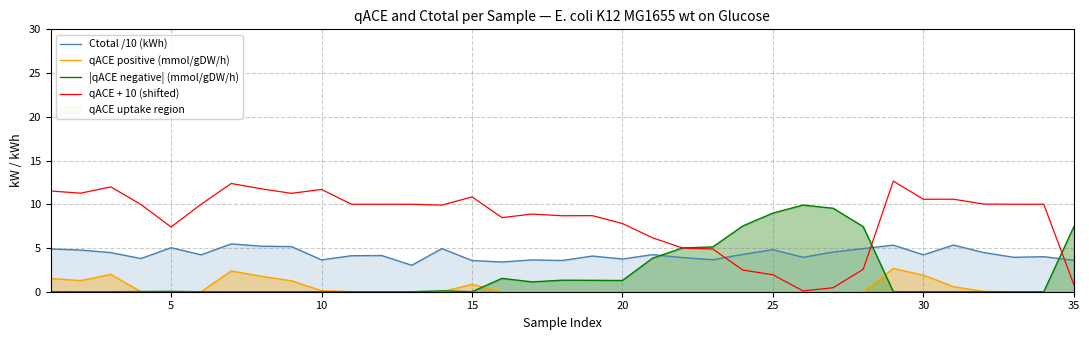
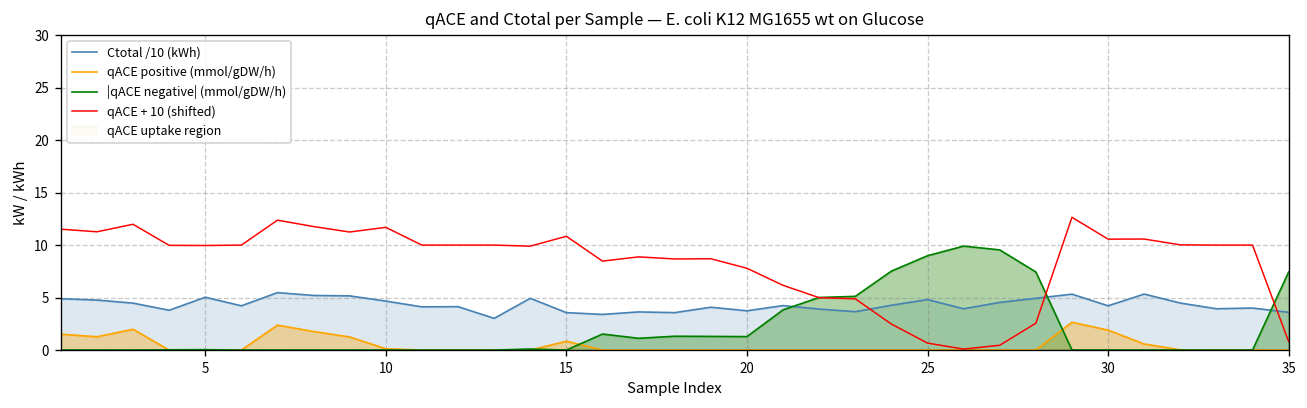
qACE + 10 (shifted), 5: 7 -> 10
Ctotal /10 (kWh), 10: 4 -> 5
qACE + 10 (shifted), 25: 2 -> 1
